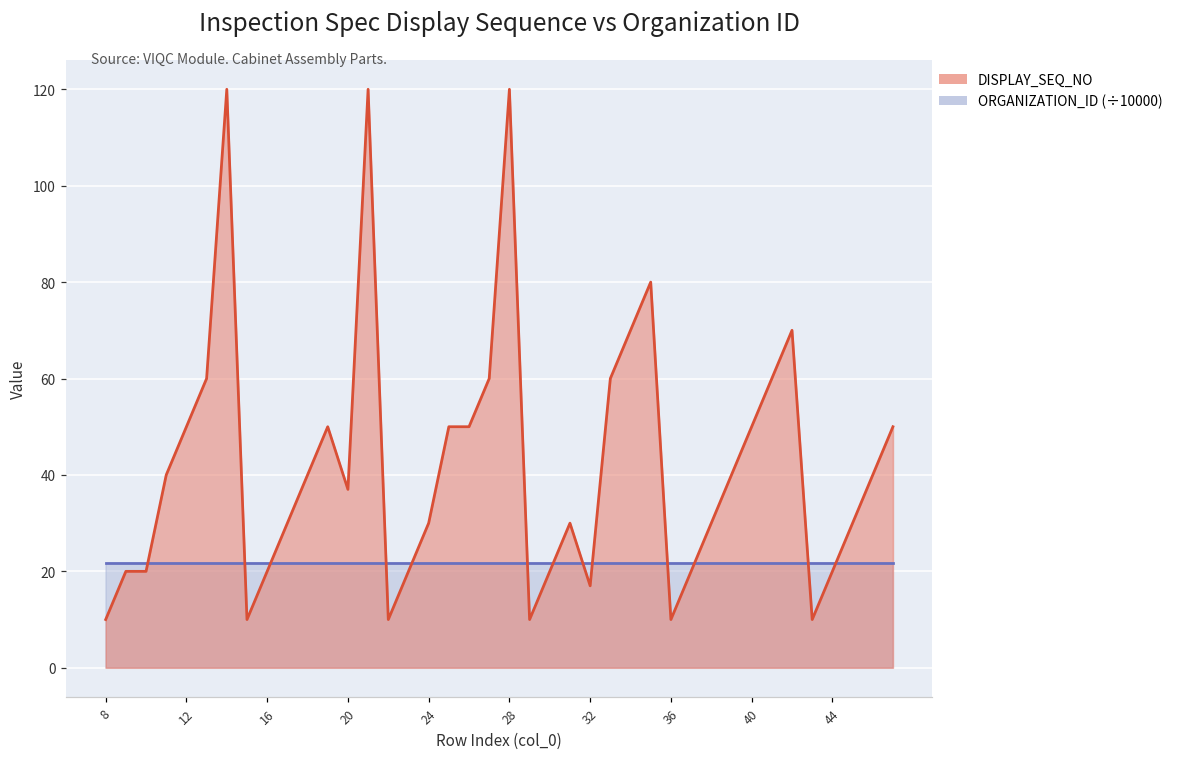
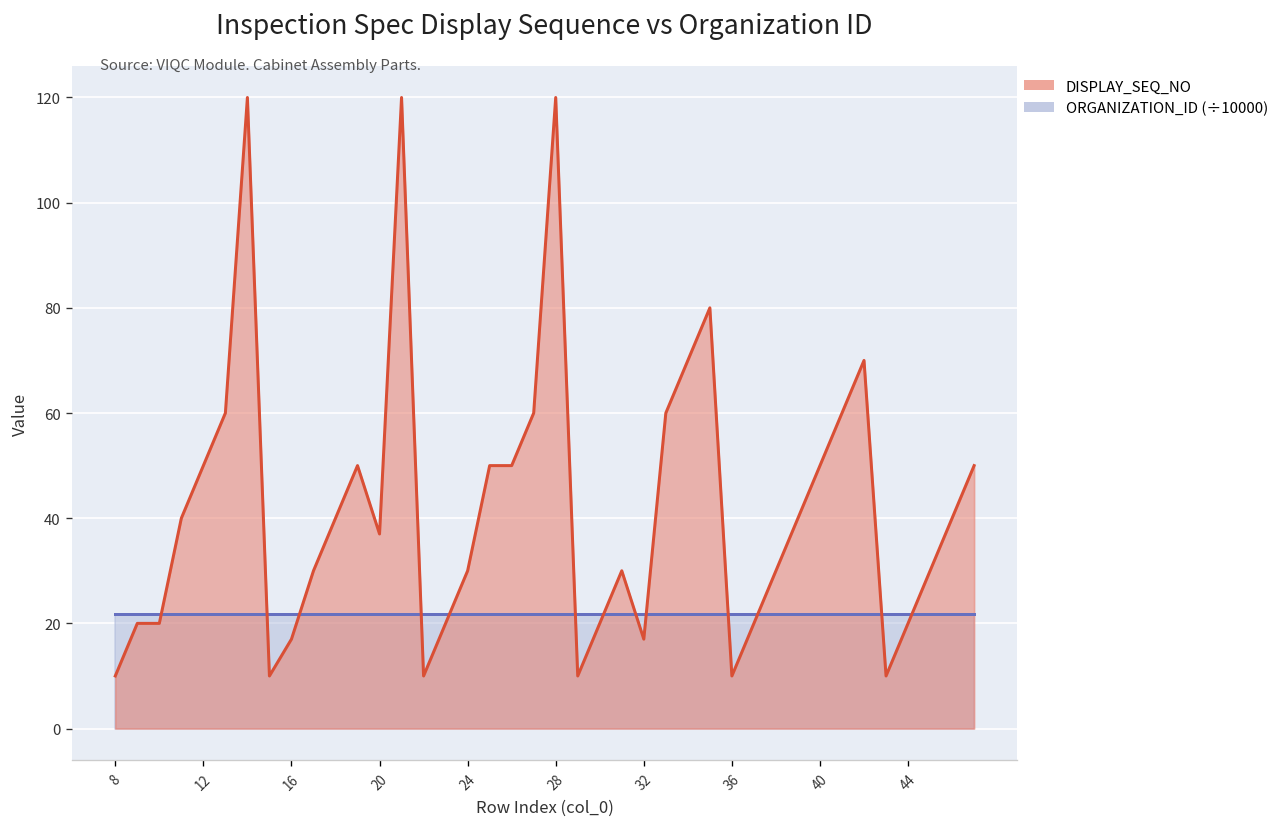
DISPLAY_SEQ_NO, 16: 20 -> 17
